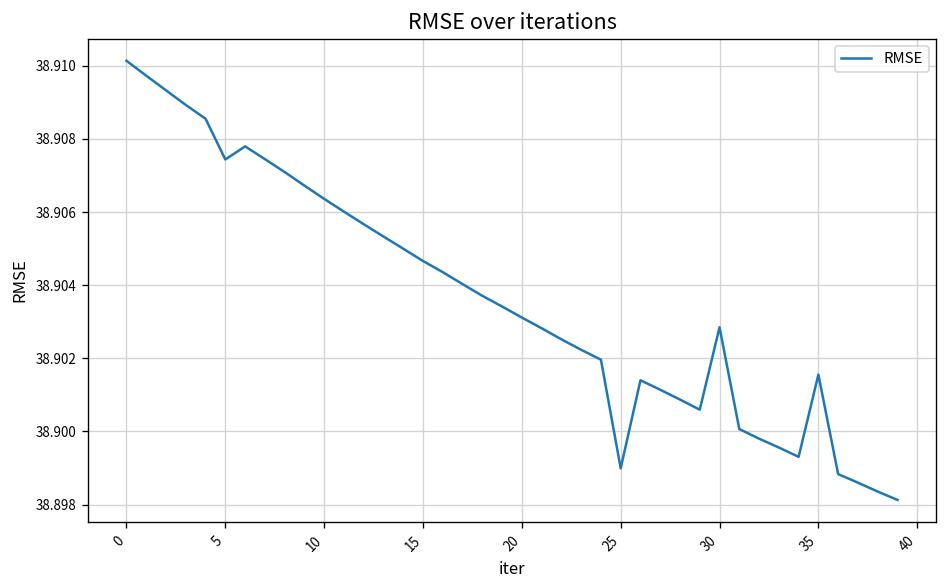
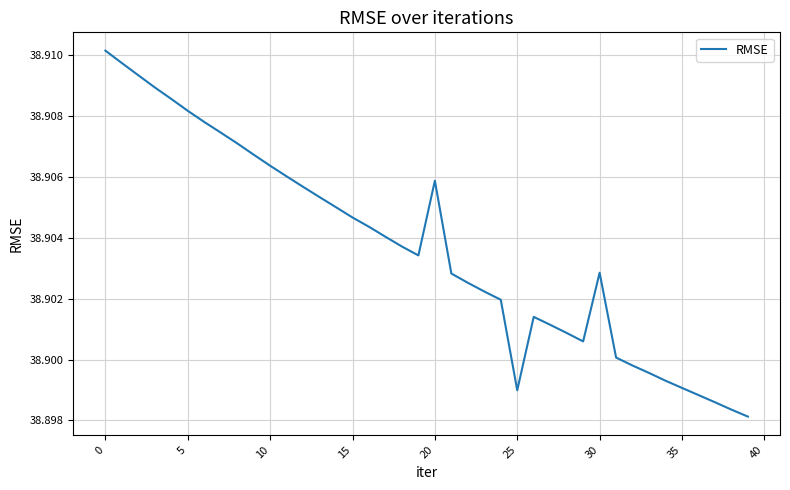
5: 38.9074 -> 38.9082
20: 38.9031 -> 38.9059
35: 38.9016 -> 38.8991
